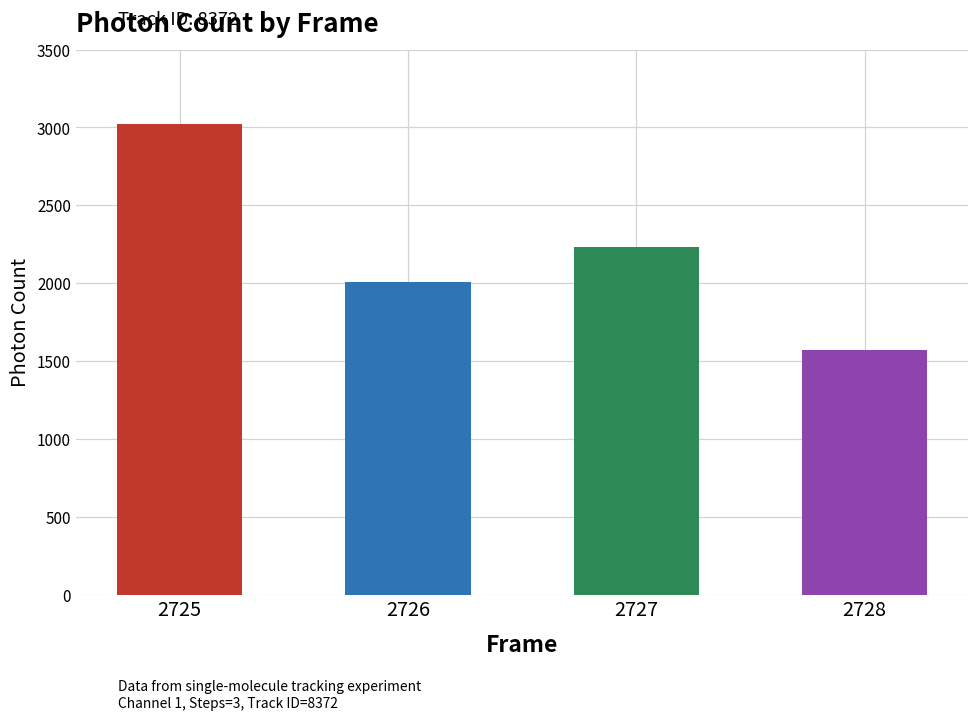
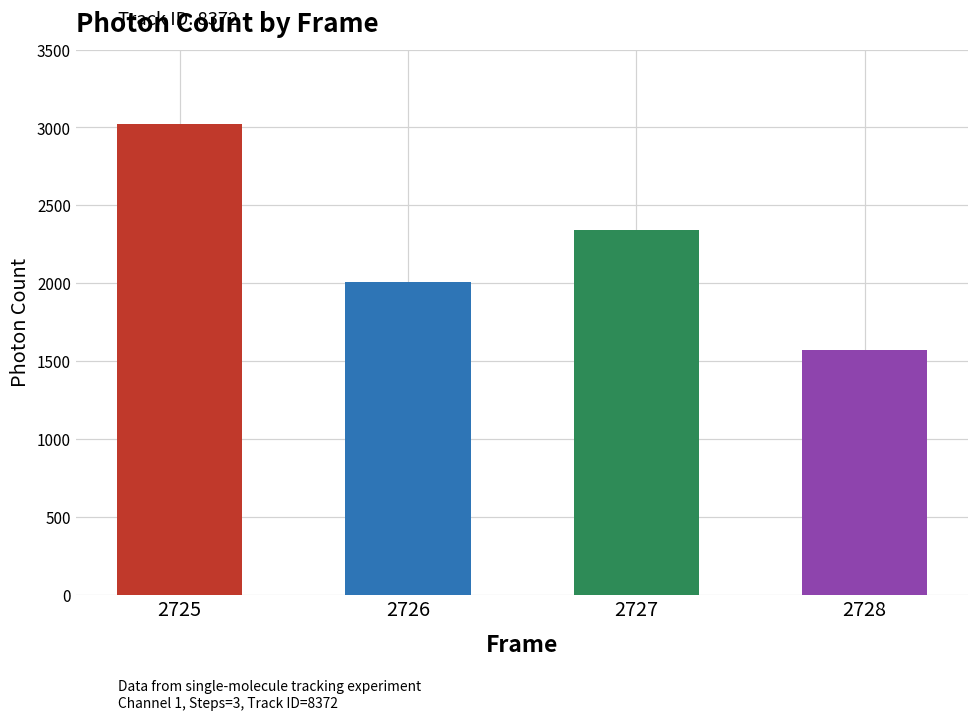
2727: 2230 -> 2340
